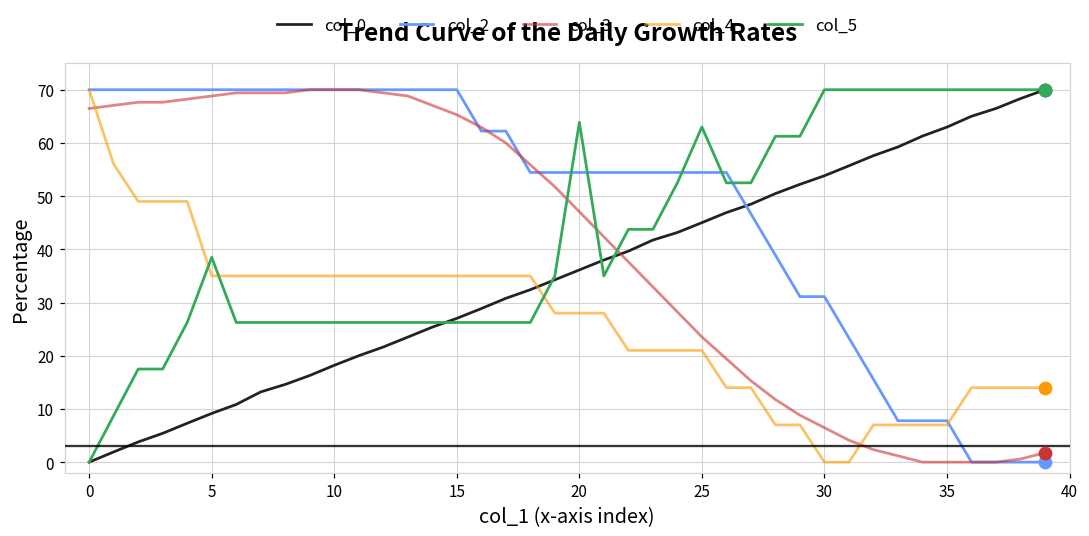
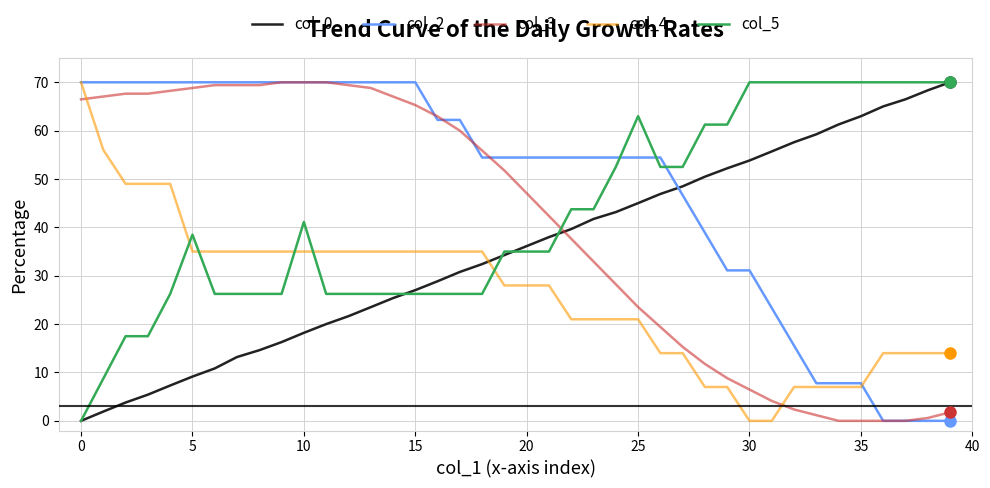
col_5, 10: 26 -> 41
col_5, 20: 64 -> 35
